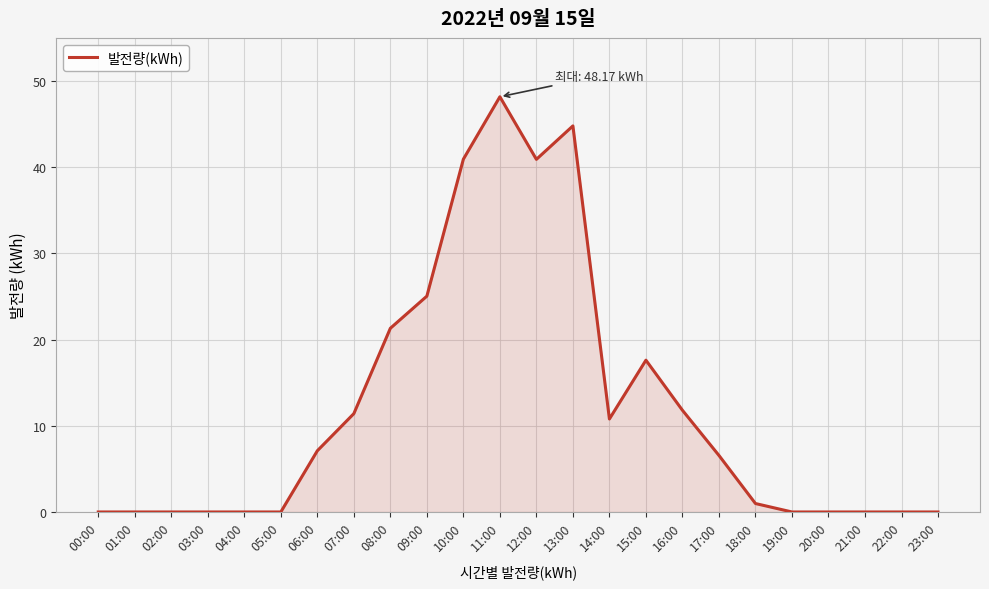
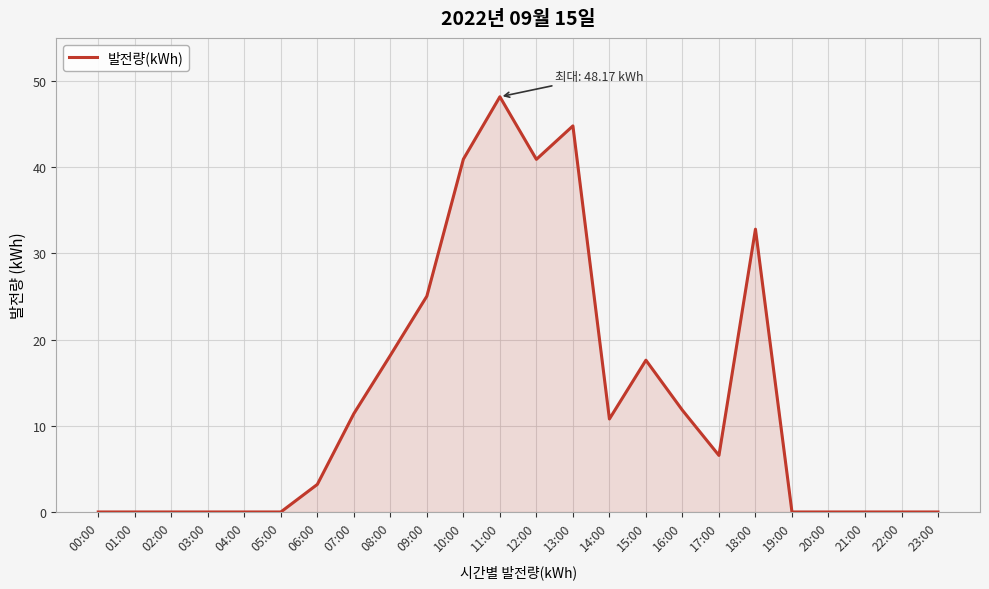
06:00: 7 -> 3
08:00: 21 -> 18
18:00: 1 -> 33
